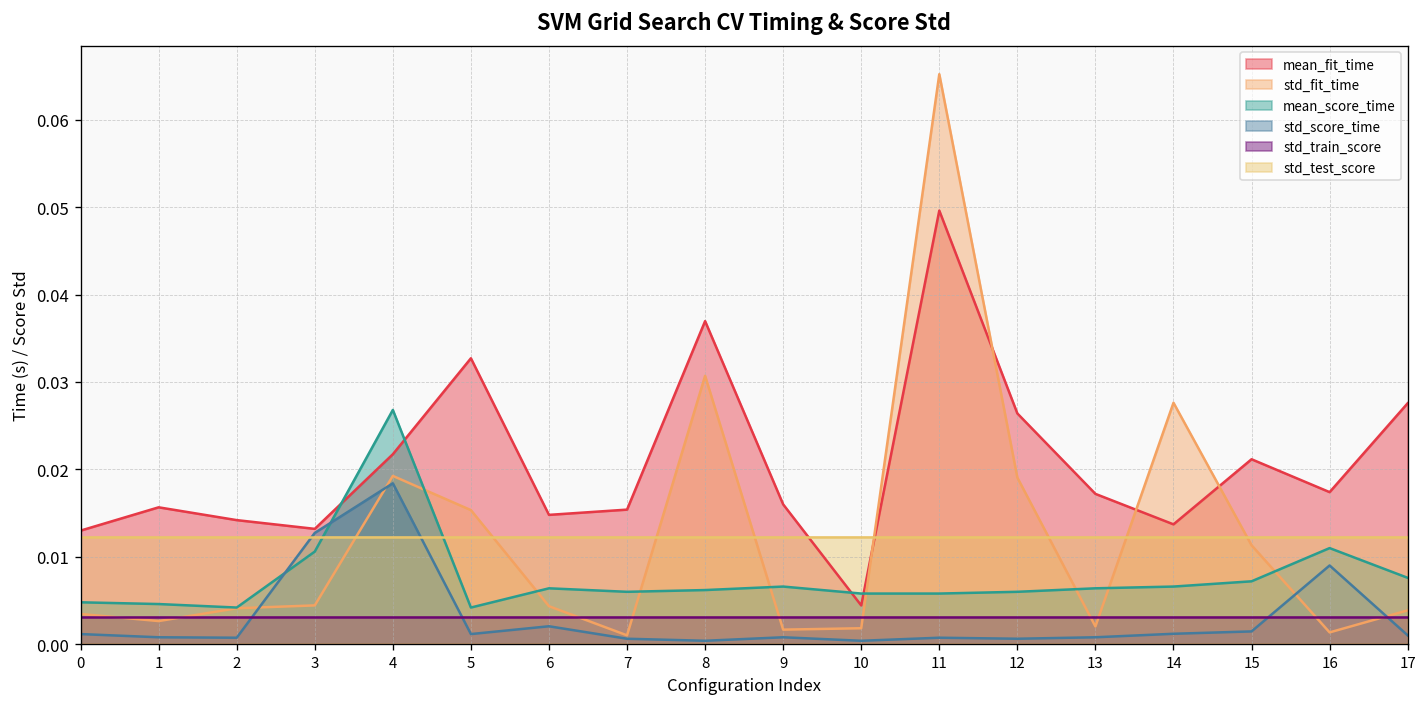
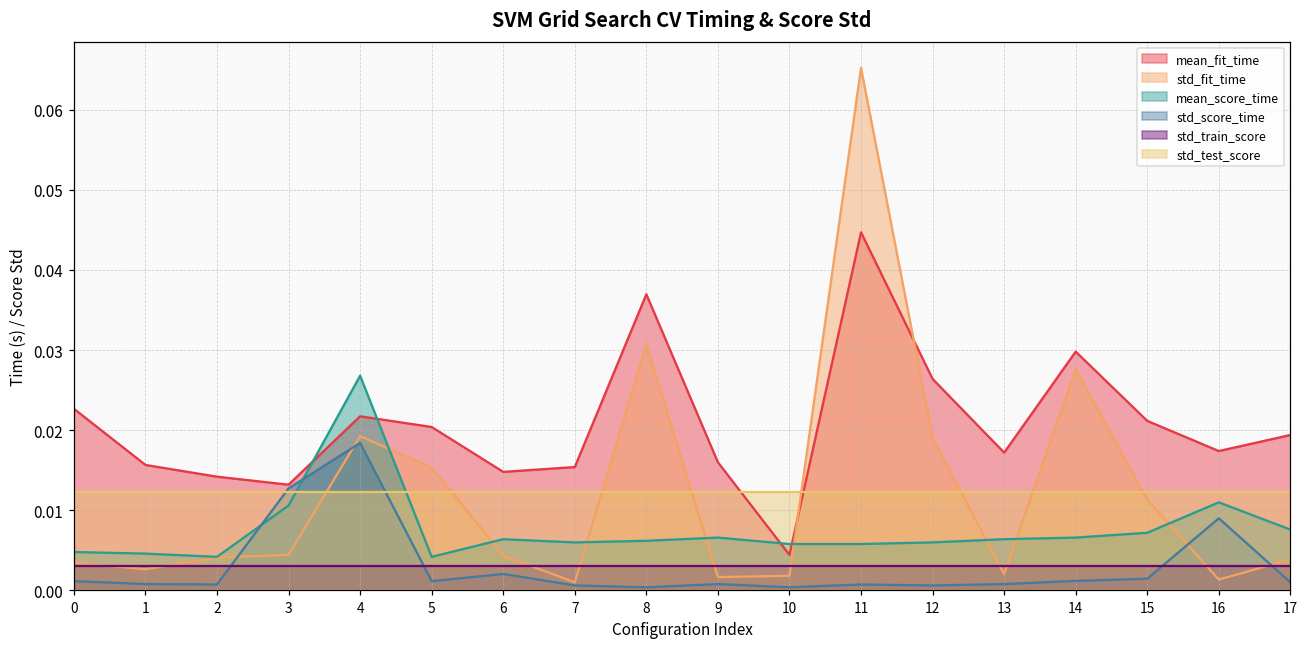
mean_fit_time, 0: 0.013 -> 0.023
mean_fit_time, 5: 0.033 -> 0.020
mean_fit_time, 11: 0.050 -> 0.045
mean_fit_time, 14: 0.014 -> 0.030
mean_fit_time, 17: 0.028 -> 0.019
